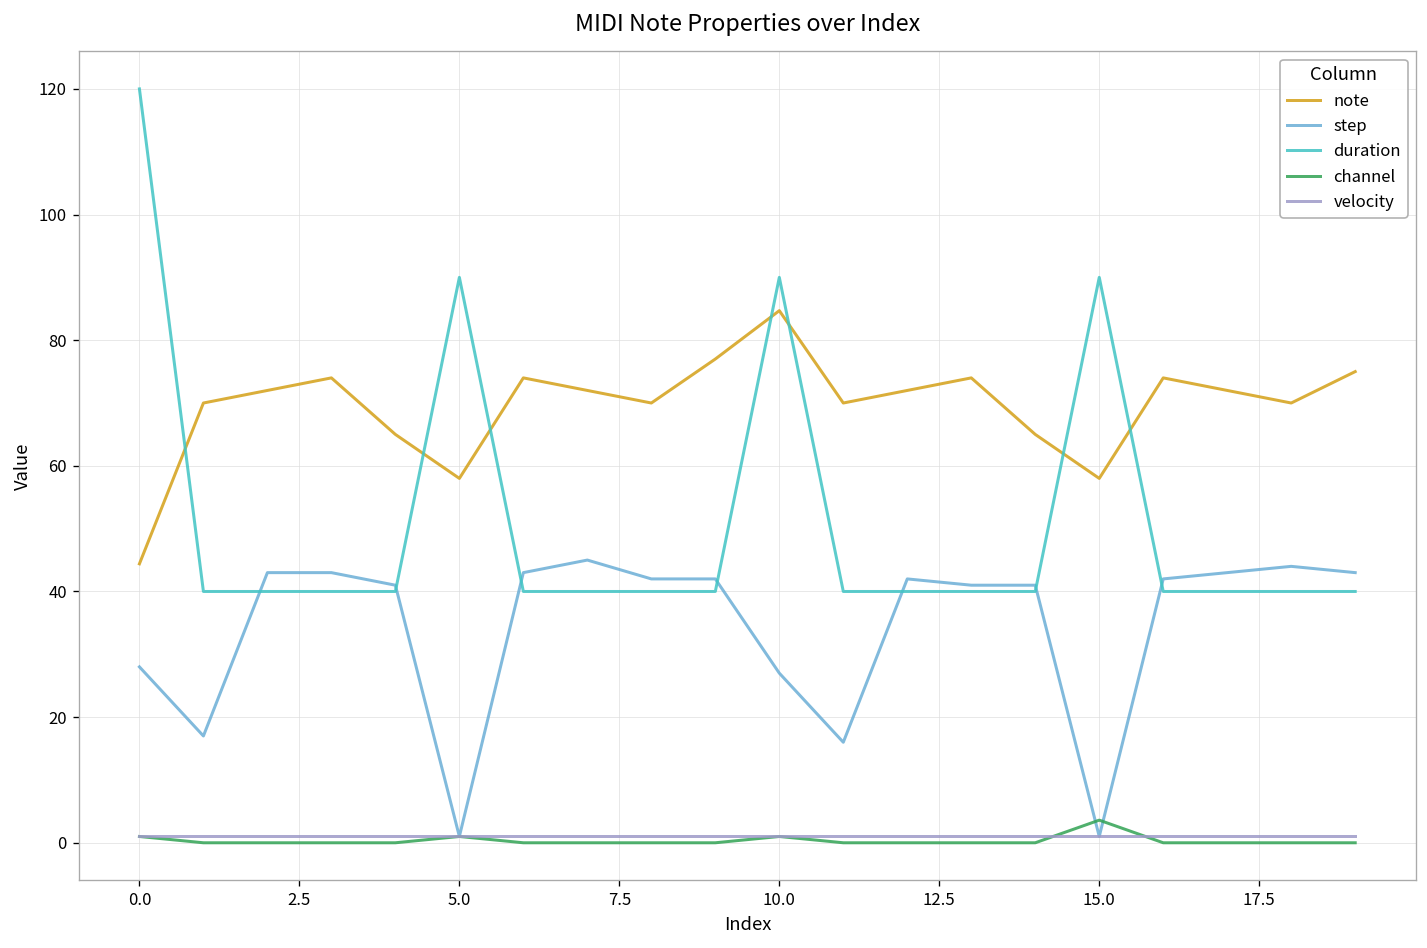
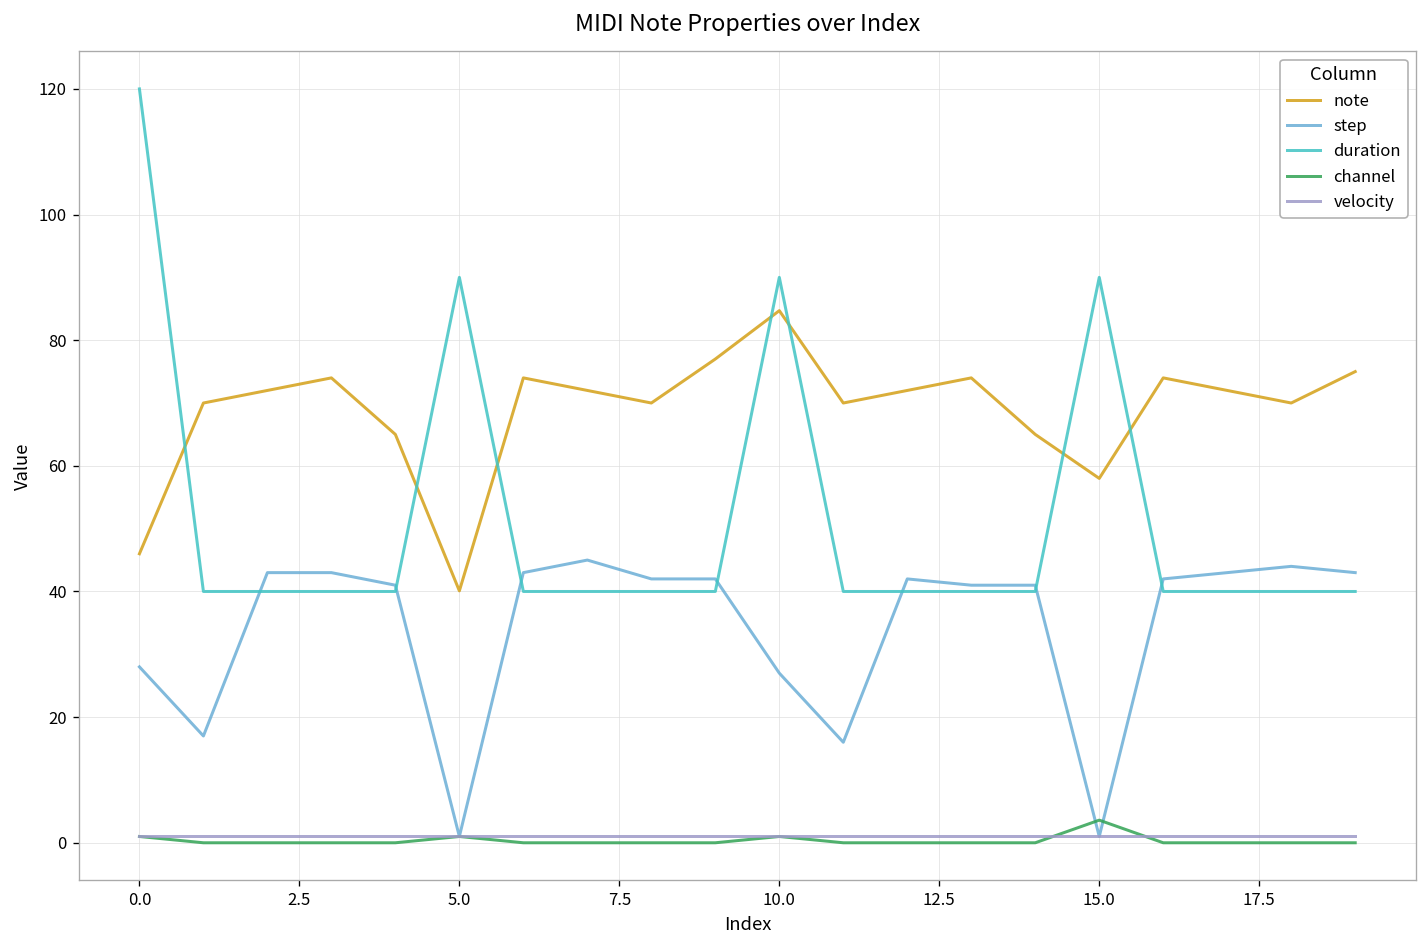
note, 0.0: 44 -> 46
note, 5.0: 58 -> 40
